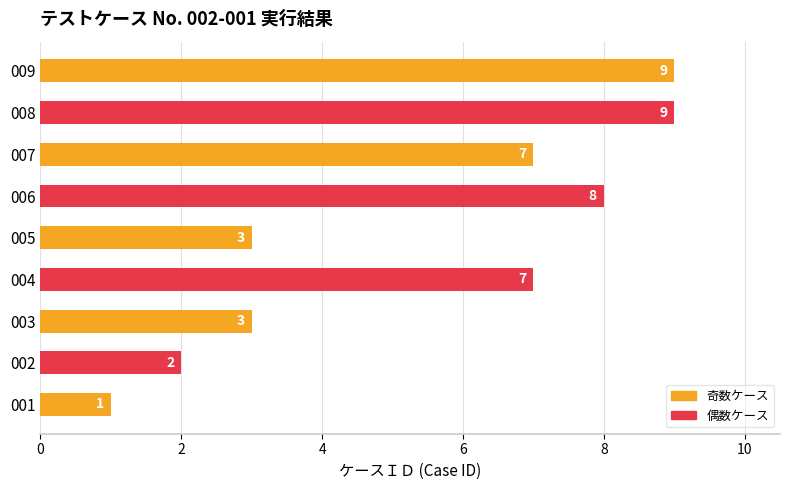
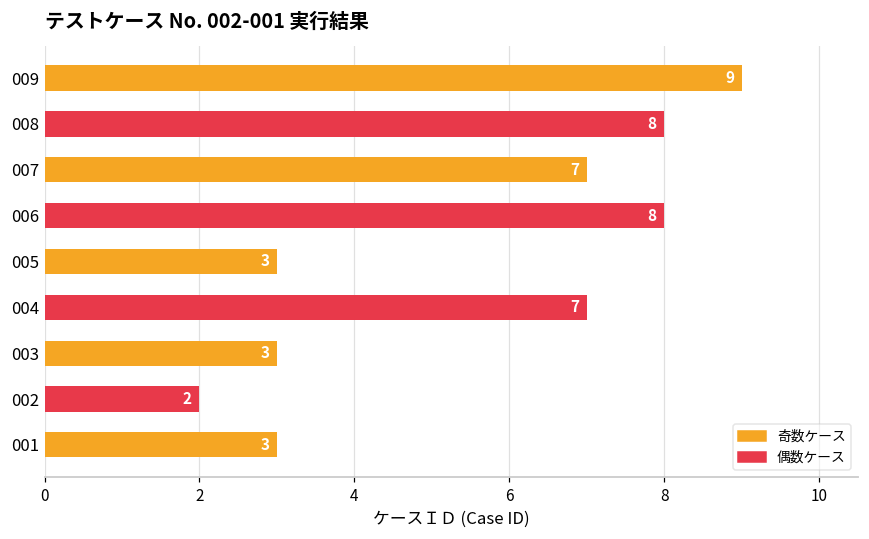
008: 9 -> 8
001: 1 -> 3
